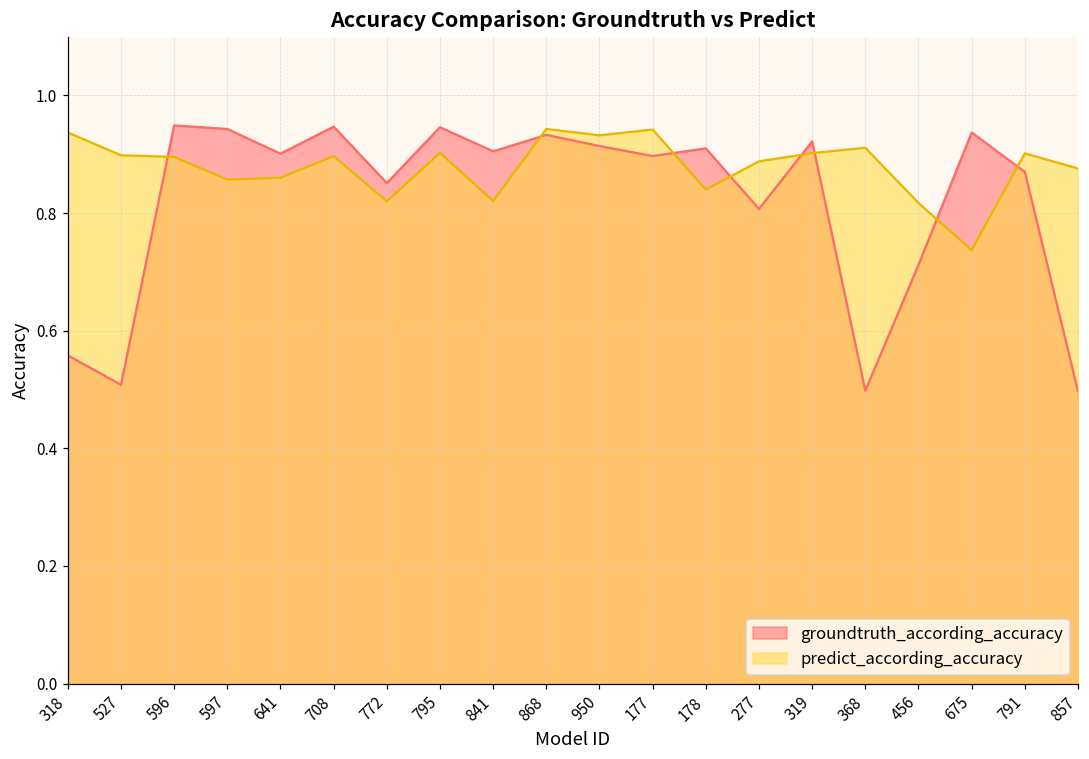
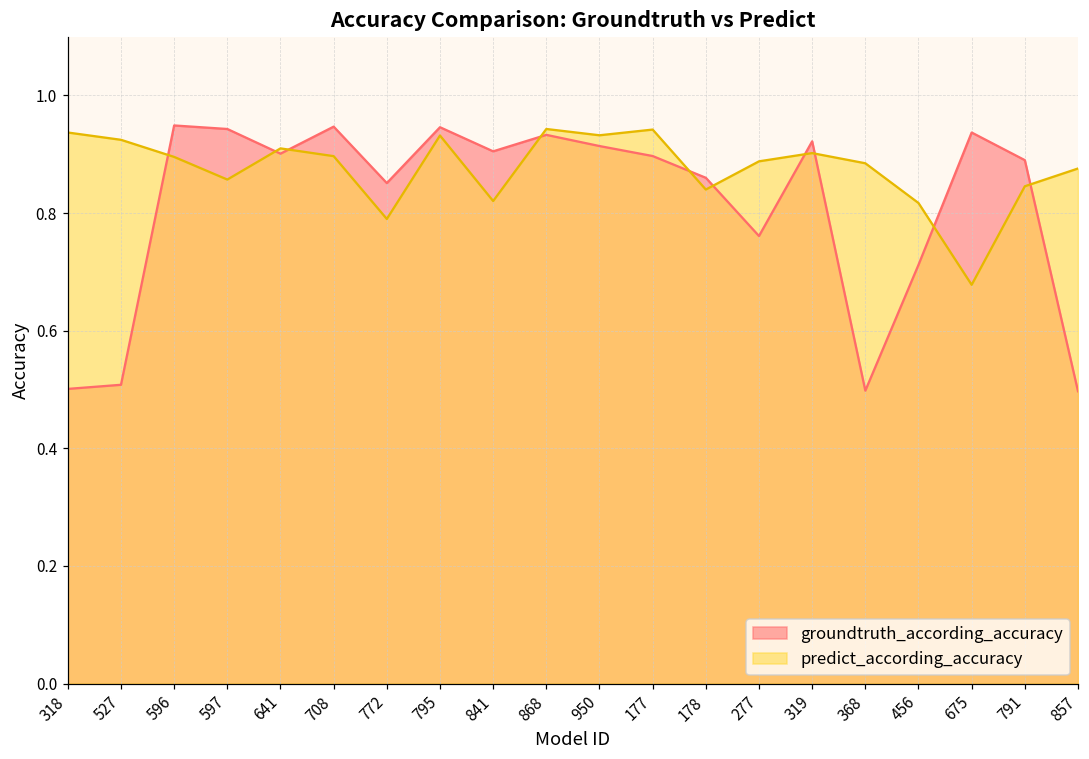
groundtruth_according_accuracy, 318: 0.56 -> 0.50
predict_according_accuracy, 527: 0.90 -> 0.92
predict_according_accuracy, 641: 0.86 -> 0.91
predict_according_accuracy, 772: 0.82 -> 0.79
predict_according_accuracy, 795: 0.90 -> 0.93
groundtruth_according_accuracy, 178: 0.91 -> 0.86
groundtruth_according_accuracy, 277: 0.81 -> 0.76
predict_according_accuracy, 368: 0.91 -> 0.88
predict_according_accuracy, 675: 0.74 -> 0.68
groundtruth_according_accuracy, 791: 0.87 -> 0.89
predict_according_accuracy, 791: 0.90 -> 0.85
